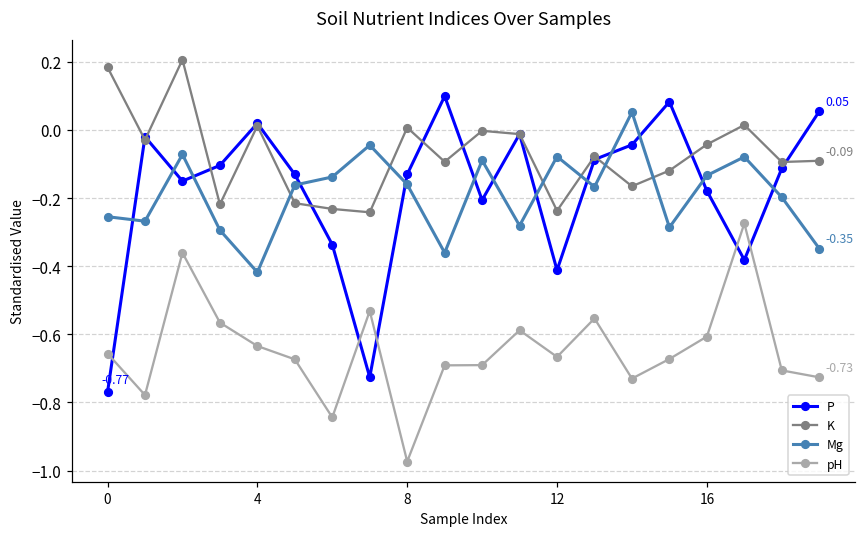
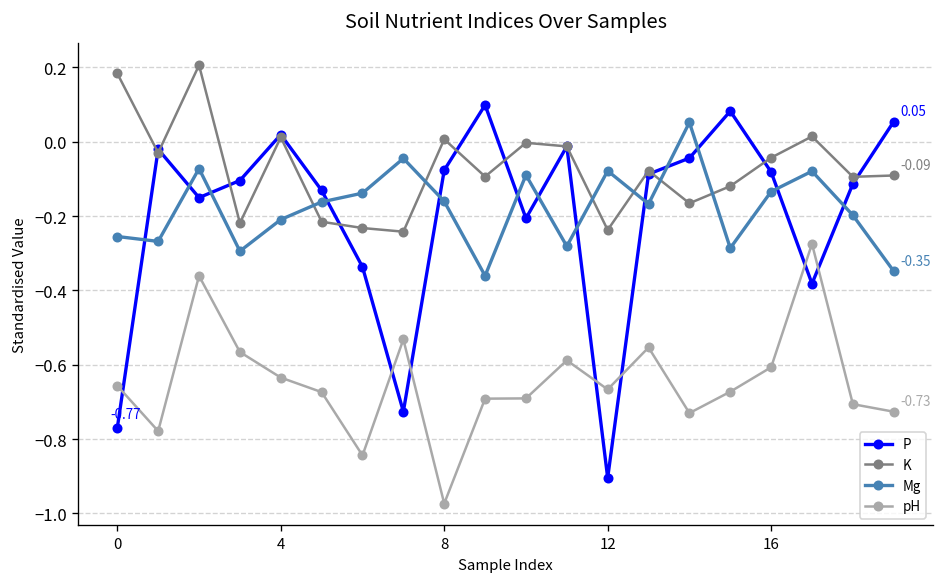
Mg, 4: -0.42 -> -0.21
P, 8: -0.13 -> -0.08
P, 12: -0.41 -> -0.90
P, 16: -0.18 -> -0.08
